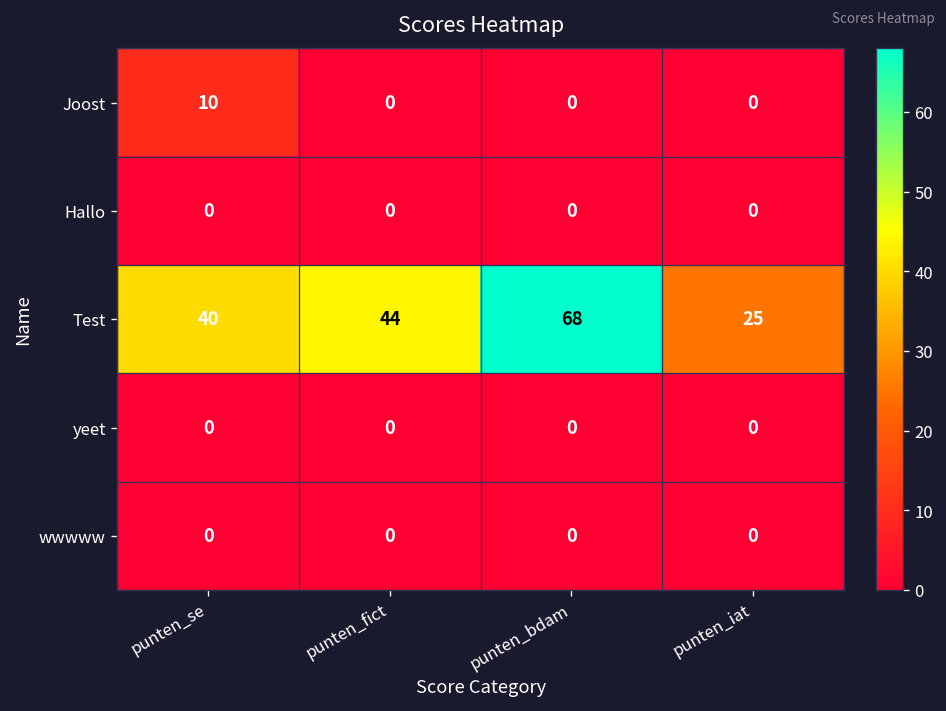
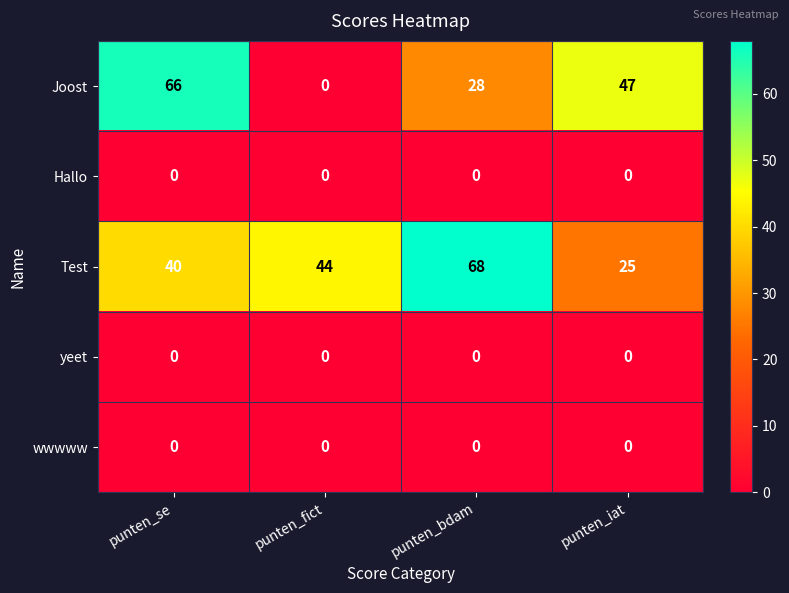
Joost, punten_se: 10 -> 66
Joost, punten_bdam: 0 -> 28
Joost, punten_iat: 0 -> 47
